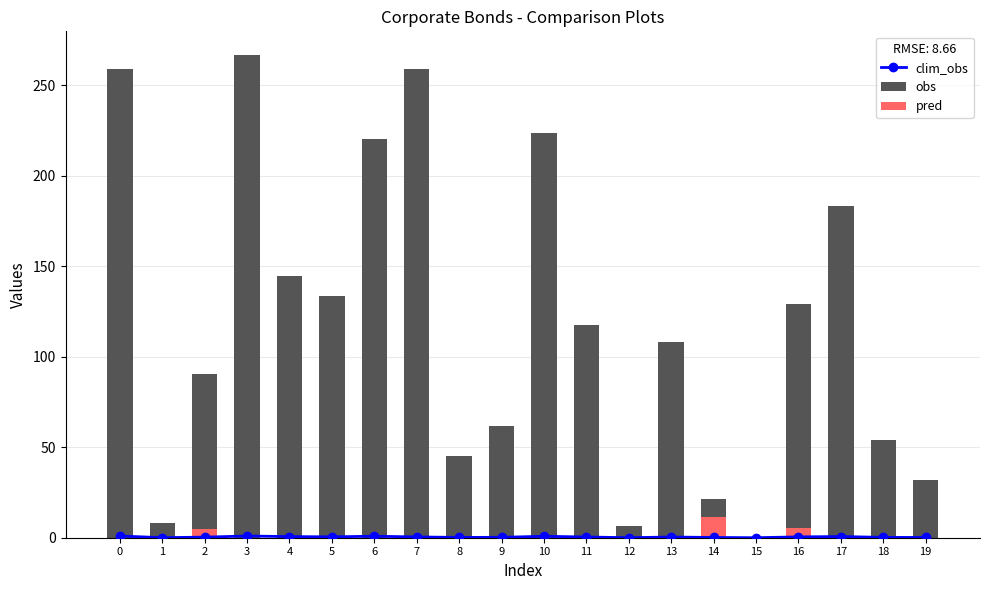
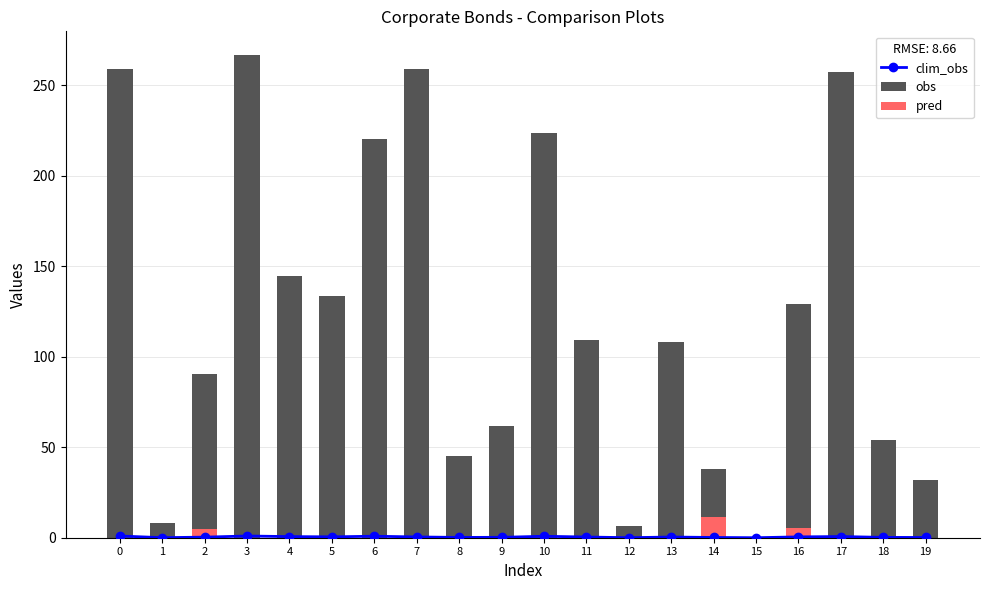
obs, 11: 118 -> 109
obs, 14: 21 -> 38
obs, 17: 183 -> 257
